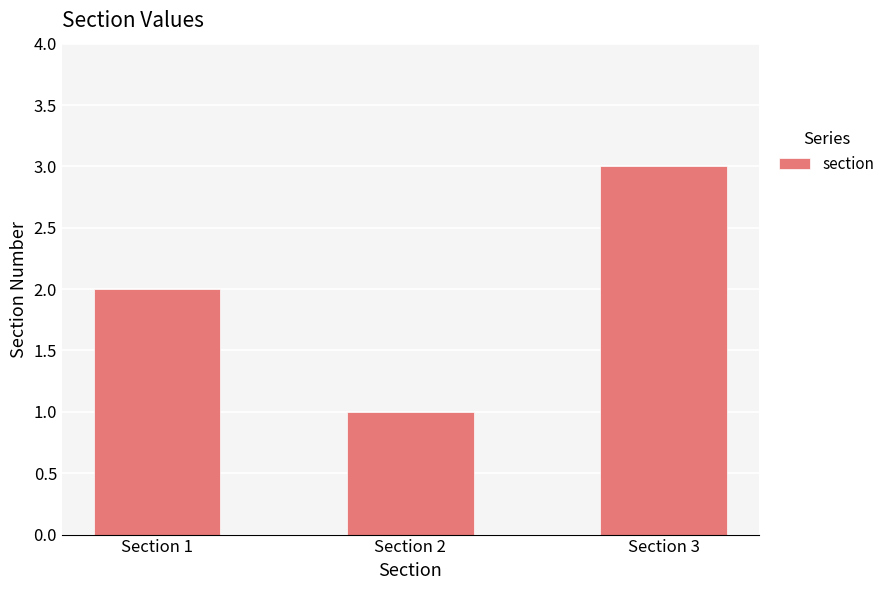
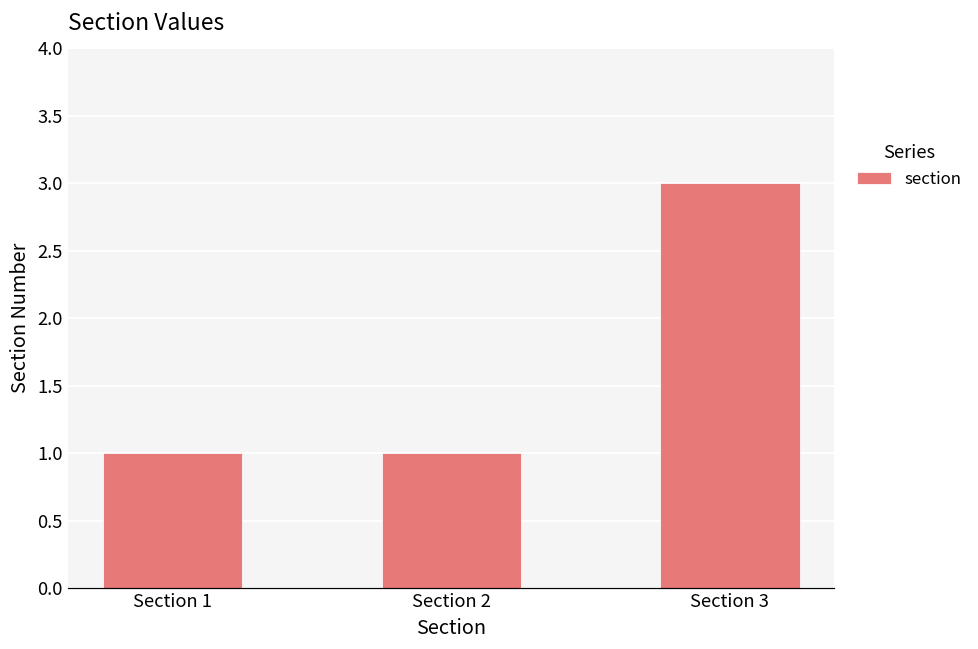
Section 1: 2 -> 1
